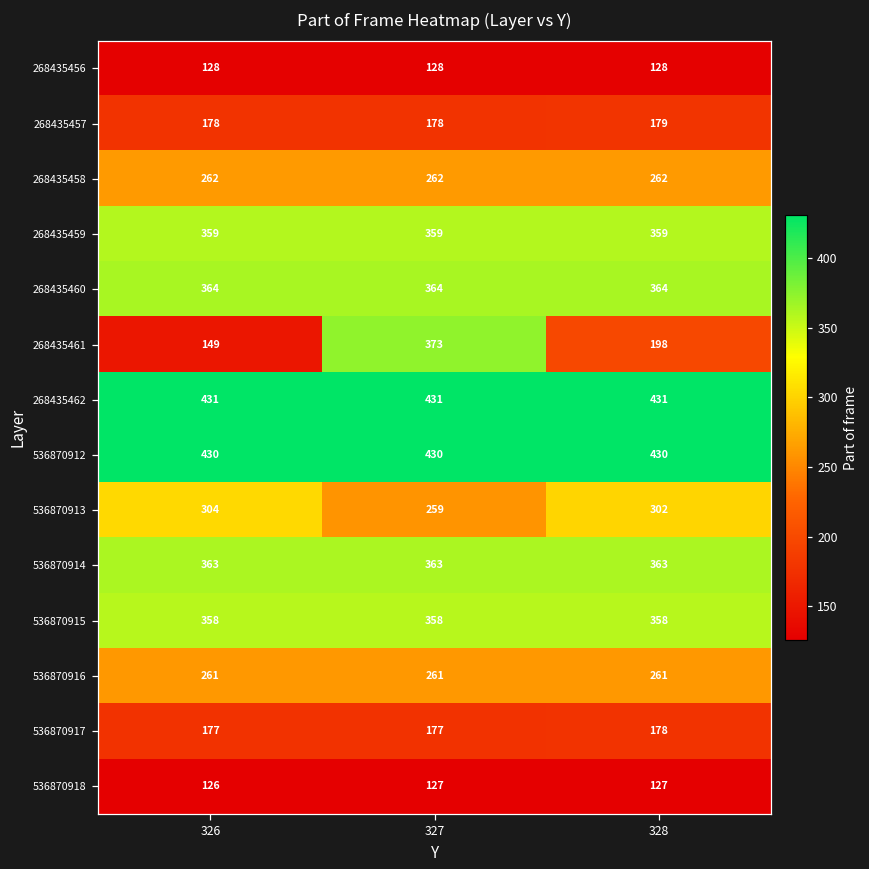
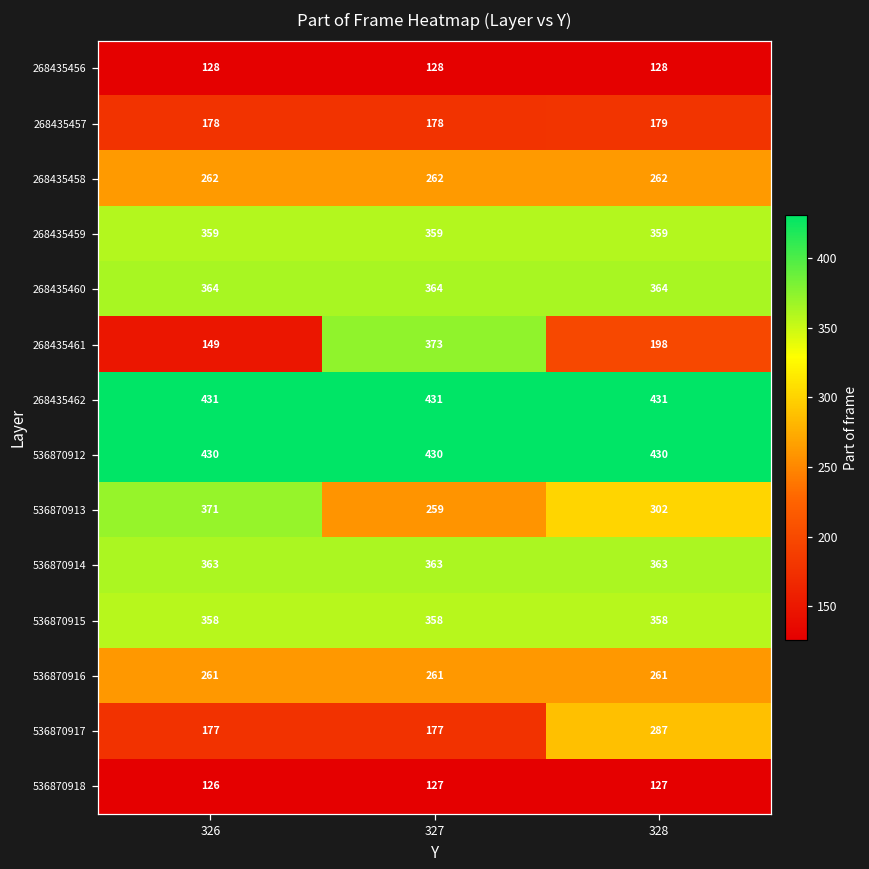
536870913, 326: 304 -> 371
536870917, 328: 178 -> 287
